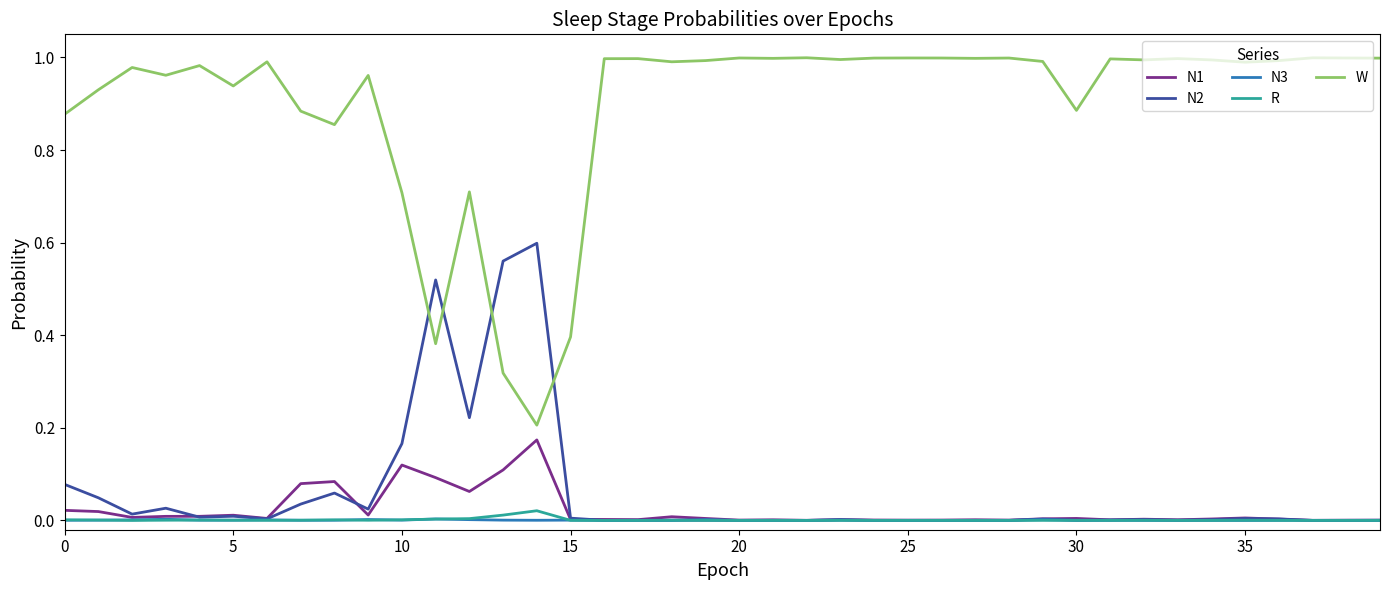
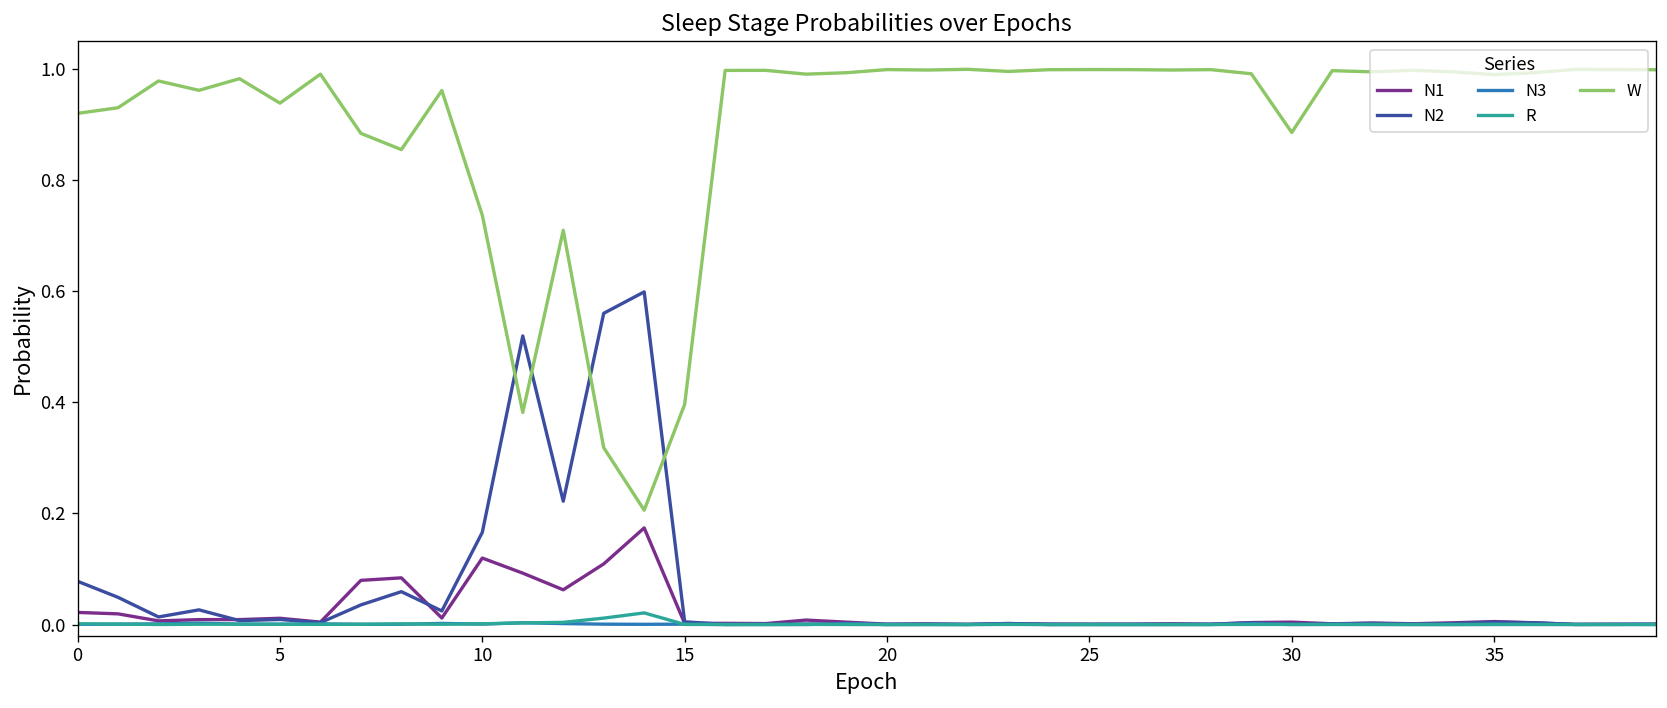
W, 0: 0.88 -> 0.92
W, 10: 0.71 -> 0.74
